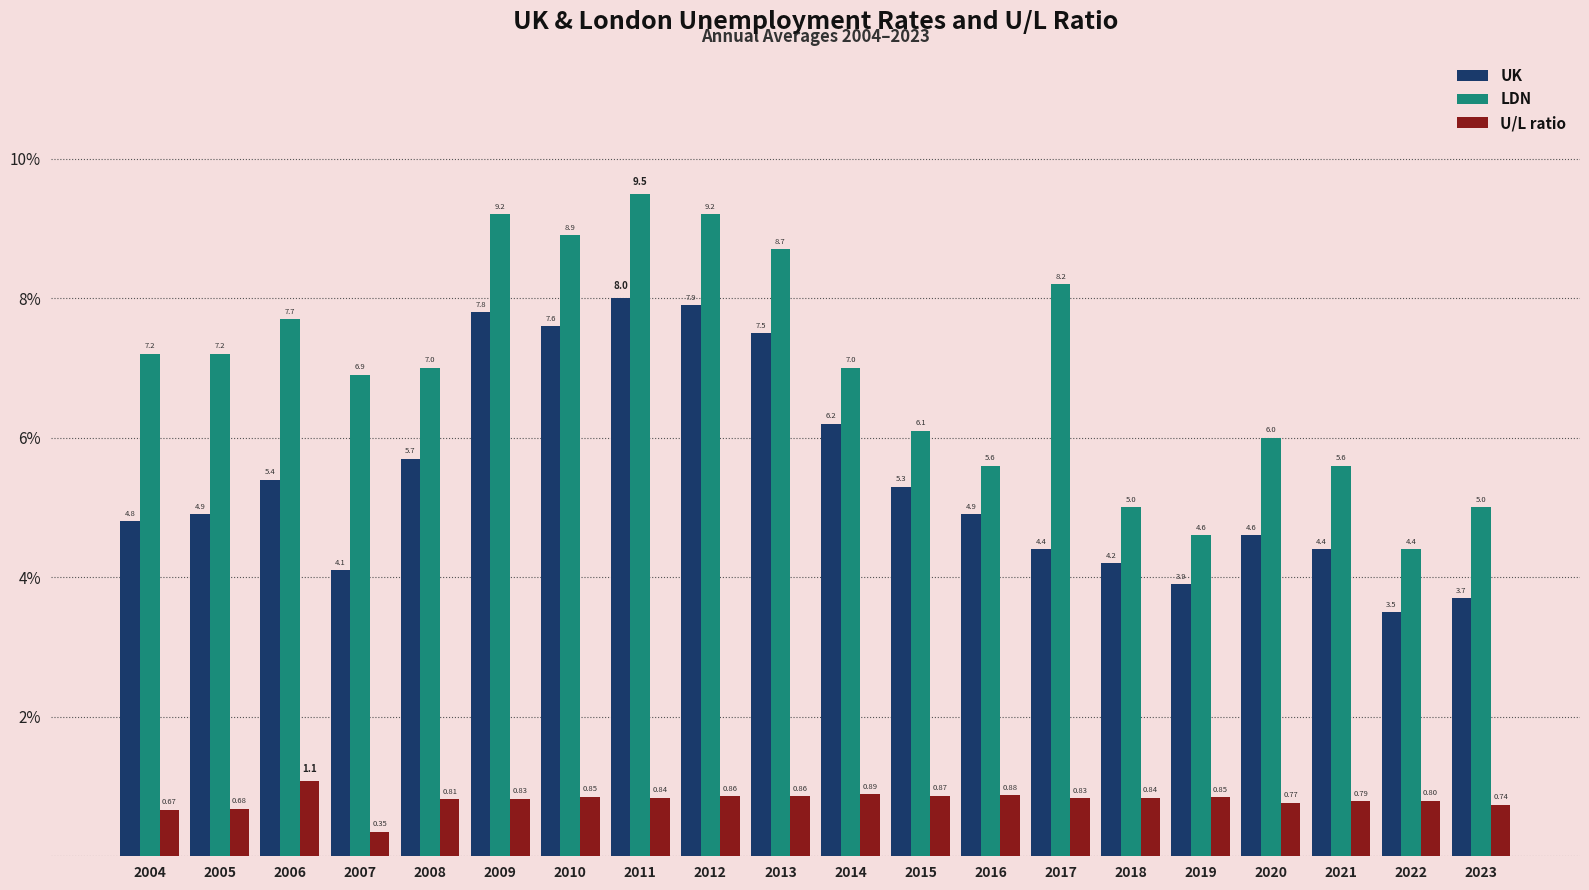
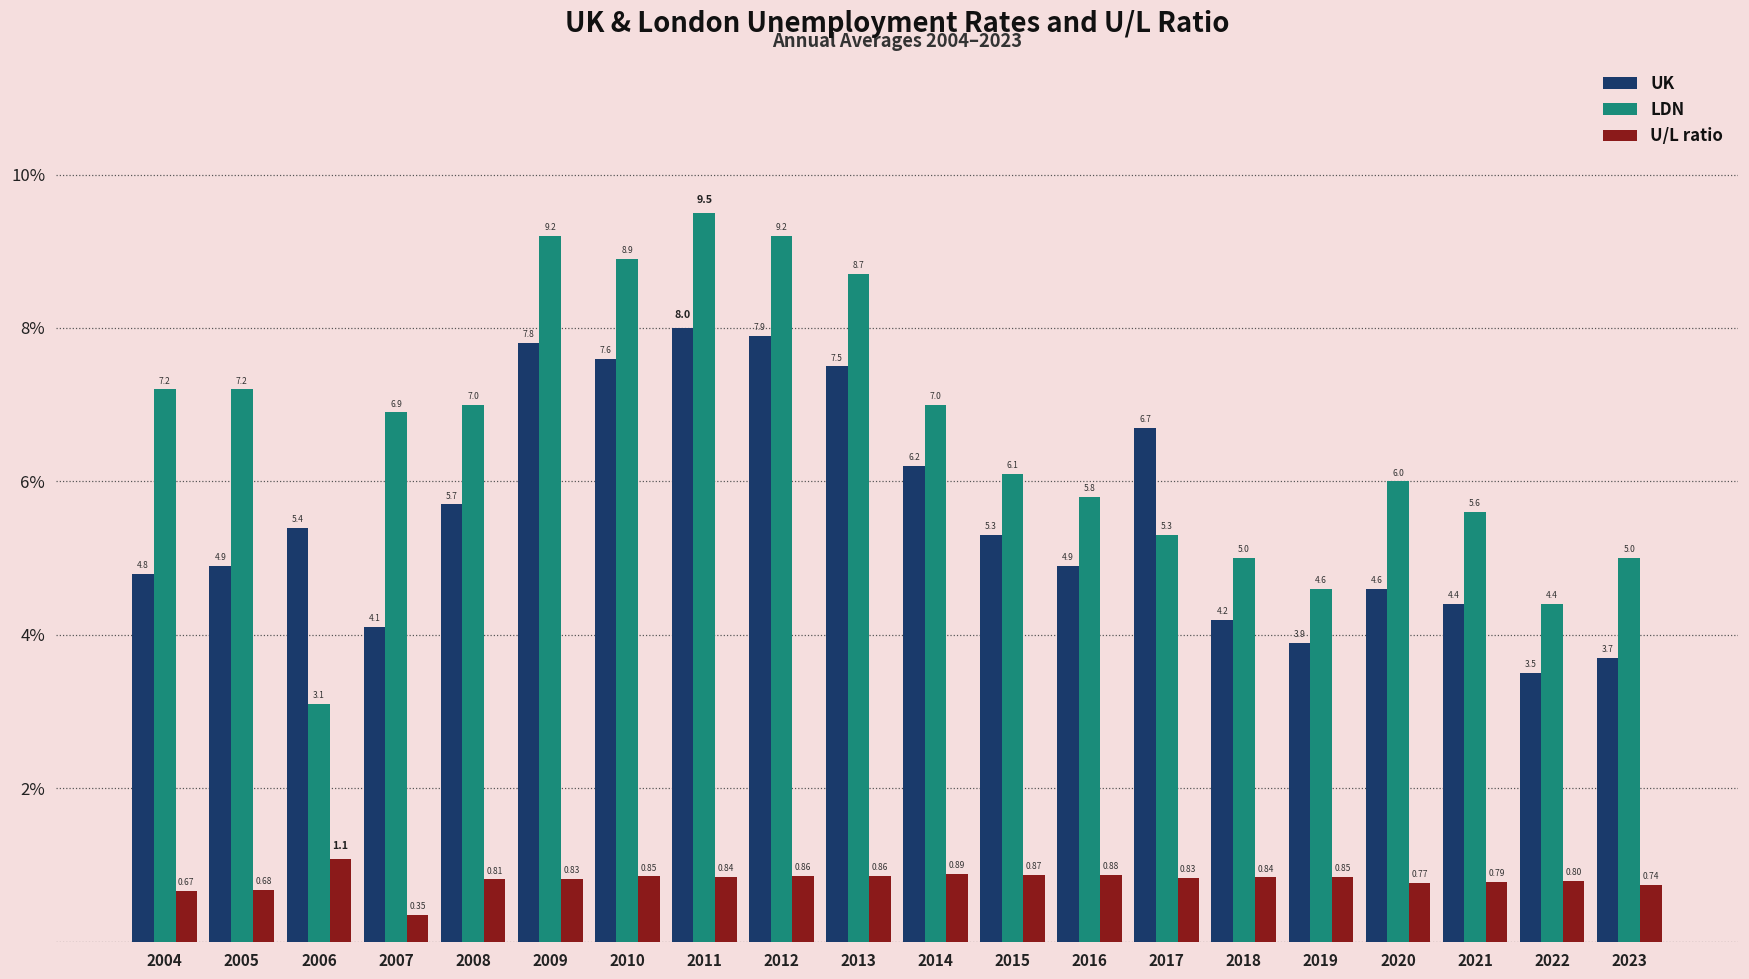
LDN, 2006: 7.7 -> 3.1
LDN, 2016: 5.6 -> 5.8
UK, 2017: 4.4 -> 6.7
LDN, 2017: 8.2 -> 5.3
